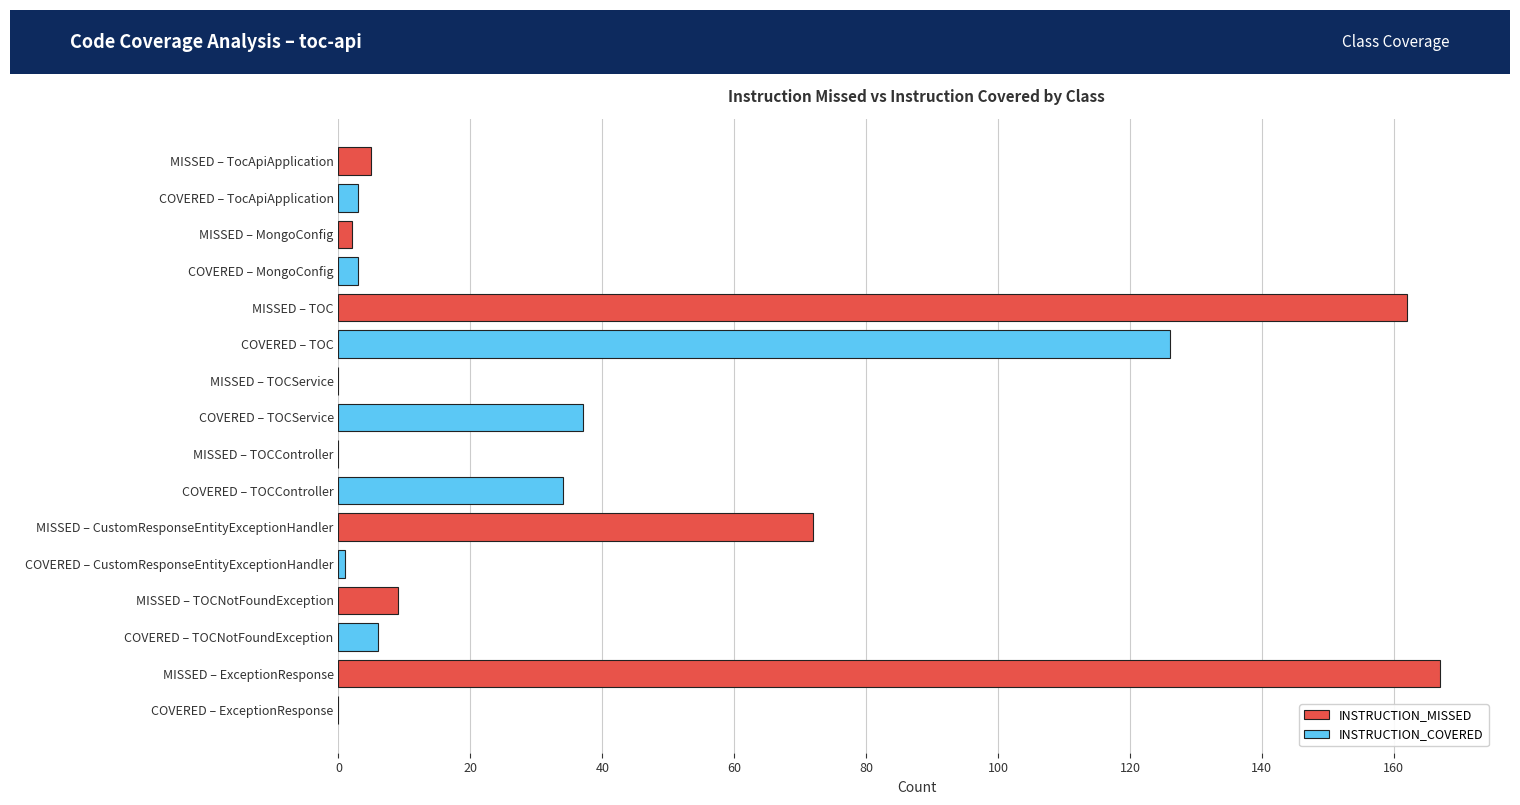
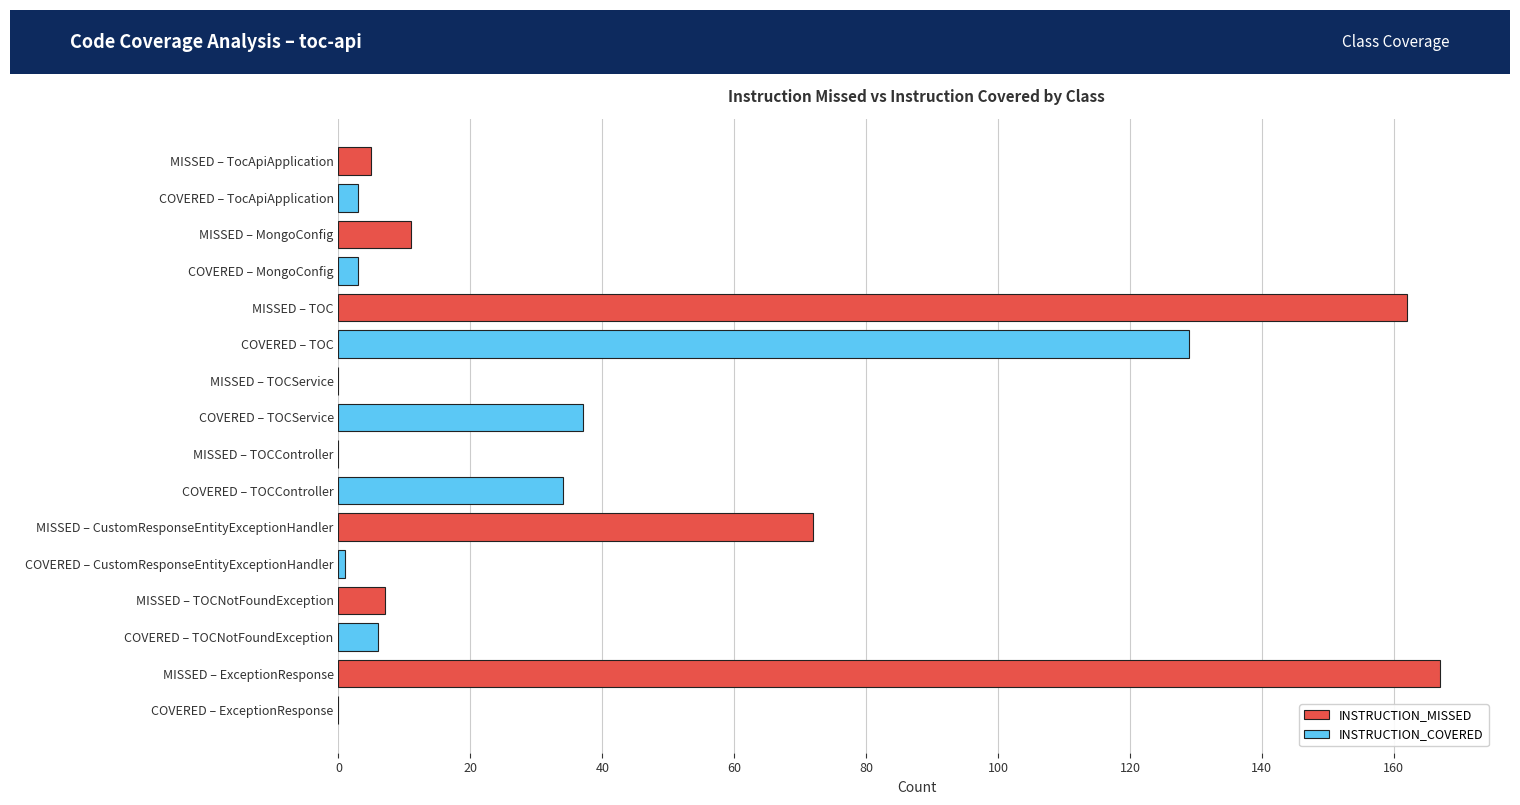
INSTRUCTION_MISSED, MISSED – MongoConfig: 2 -> 11
INSTRUCTION_COVERED, COVERED – TOC: 126 -> 129
INSTRUCTION_MISSED, MISSED – TOCNotFoundException: 9 -> 7
